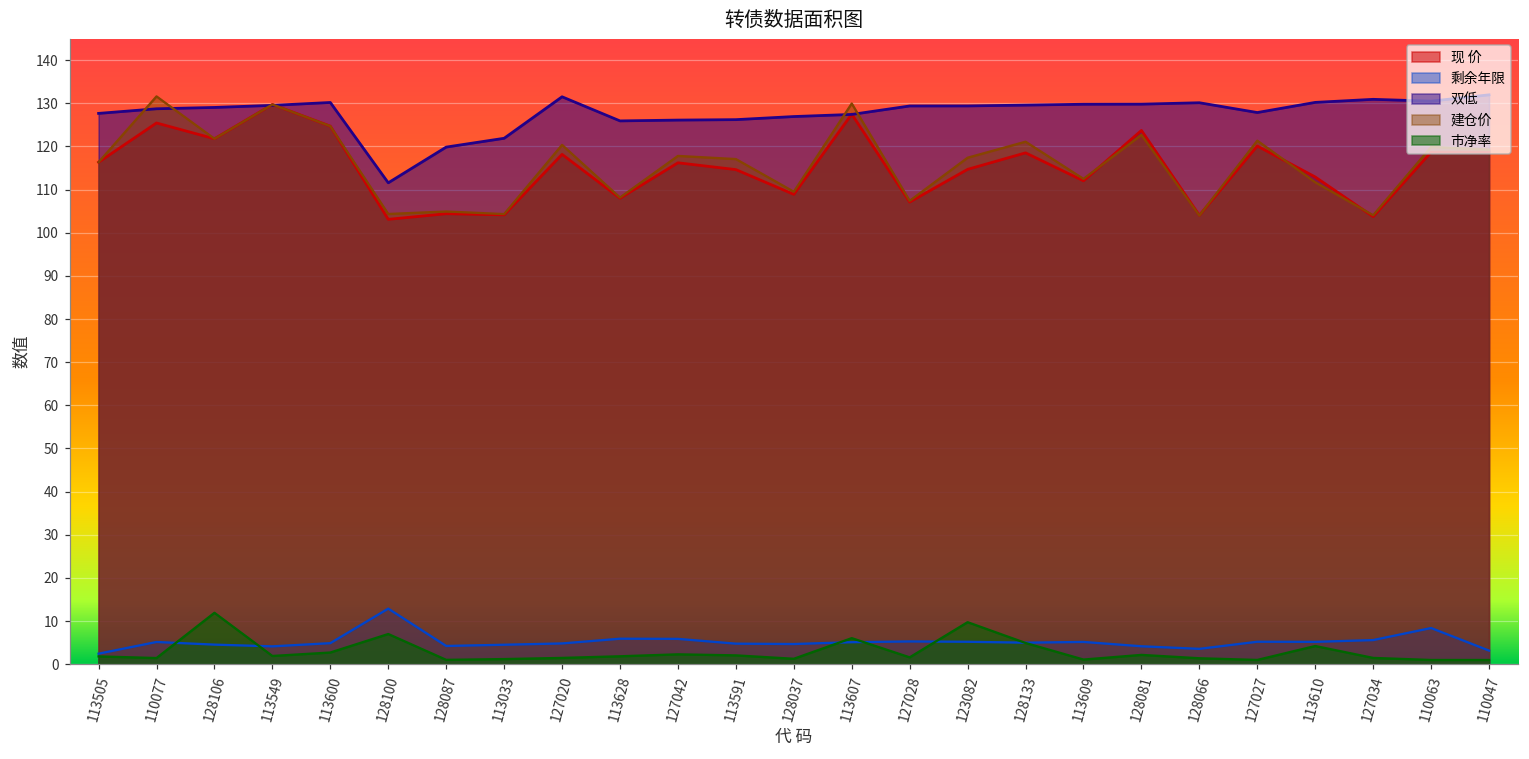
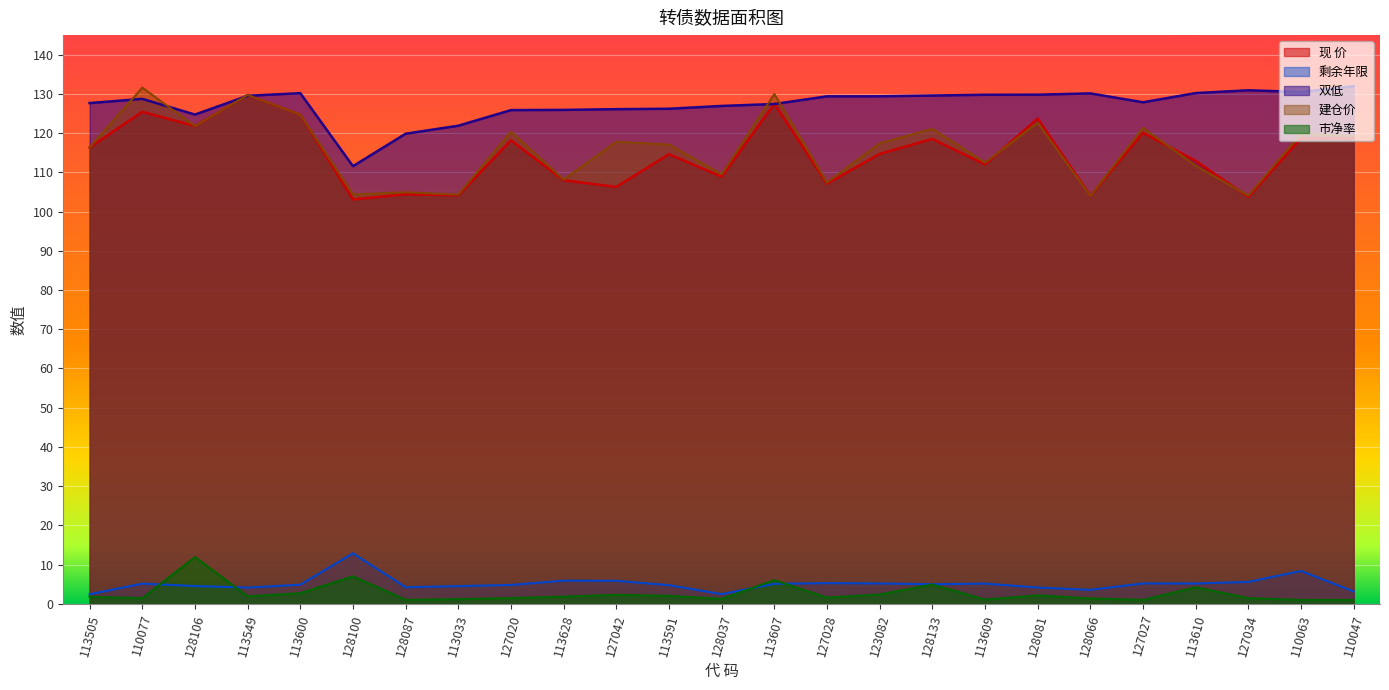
双低, 128106: 129 -> 125
双低, 127020: 132 -> 126
现 价, 127042: 116 -> 106
剩余年限, 128037: 5 -> 2
市净率, 123082: 10 -> 2
